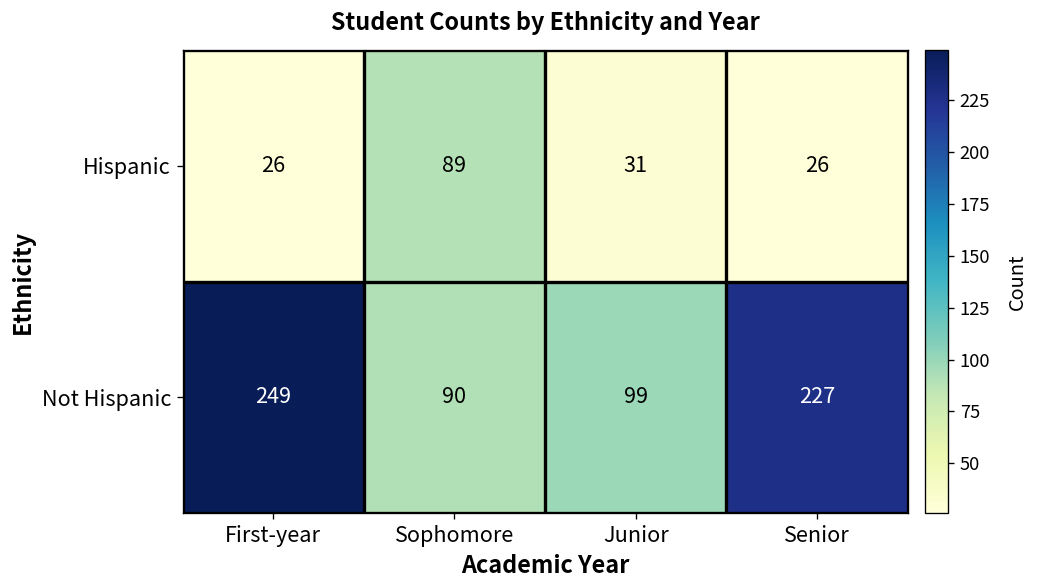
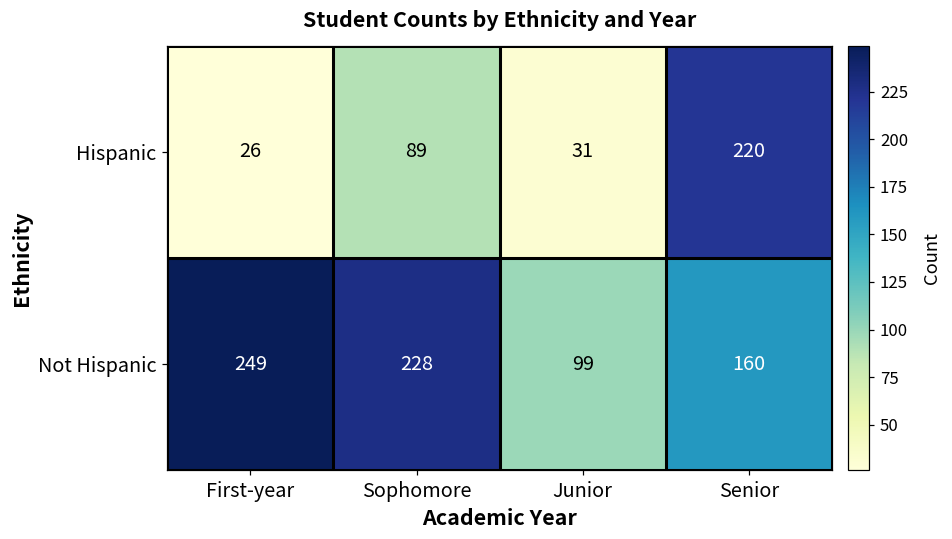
Hispanic, Senior: 26 -> 220
Not Hispanic, Sophomore: 90 -> 228
Not Hispanic, Senior: 227 -> 160
